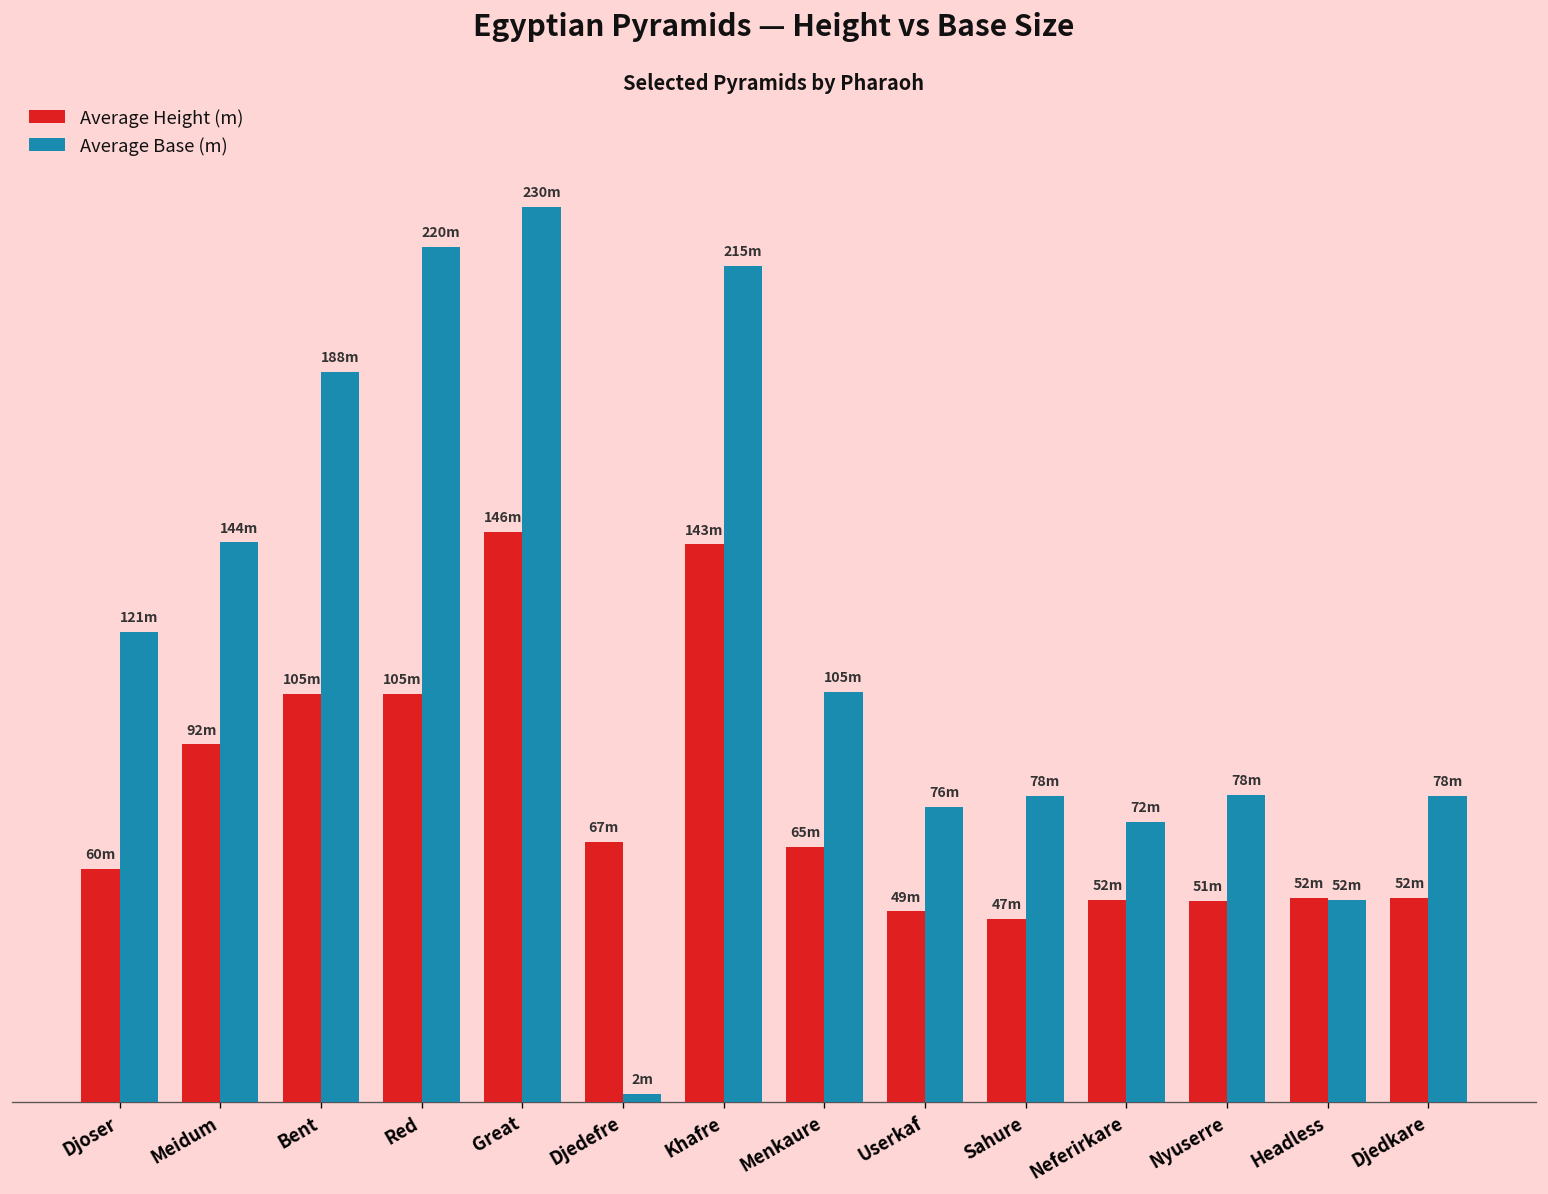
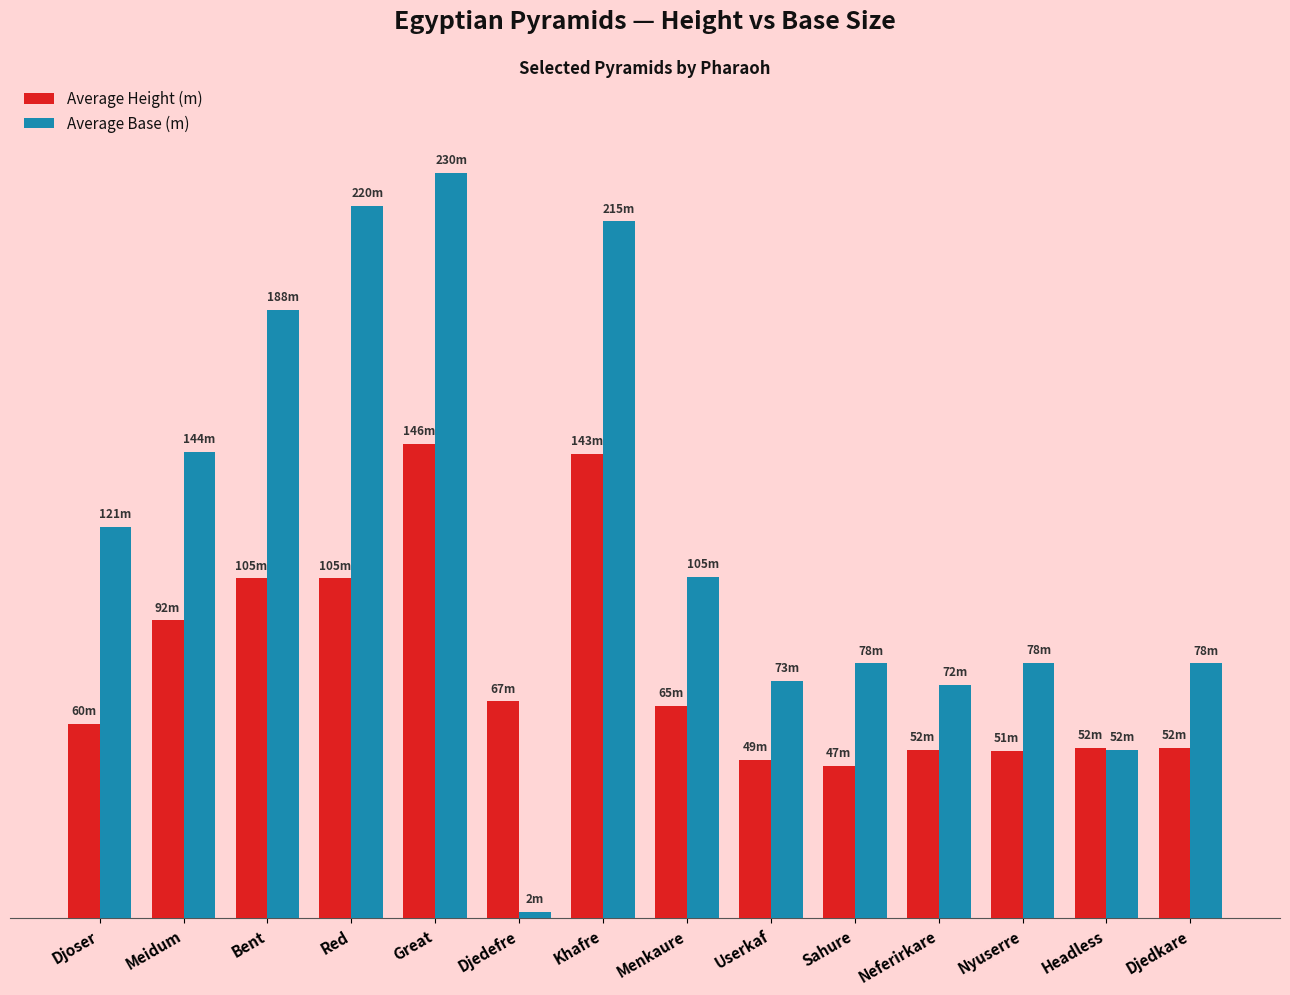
Average Base (m), Userkaf: 76m -> 73m
